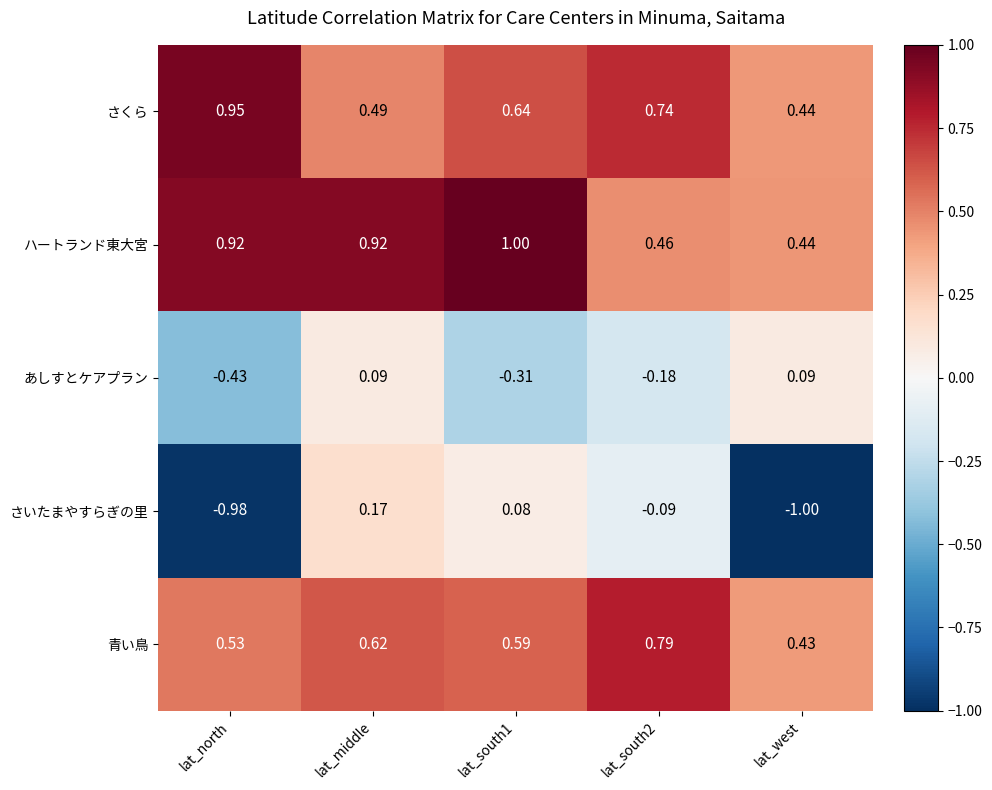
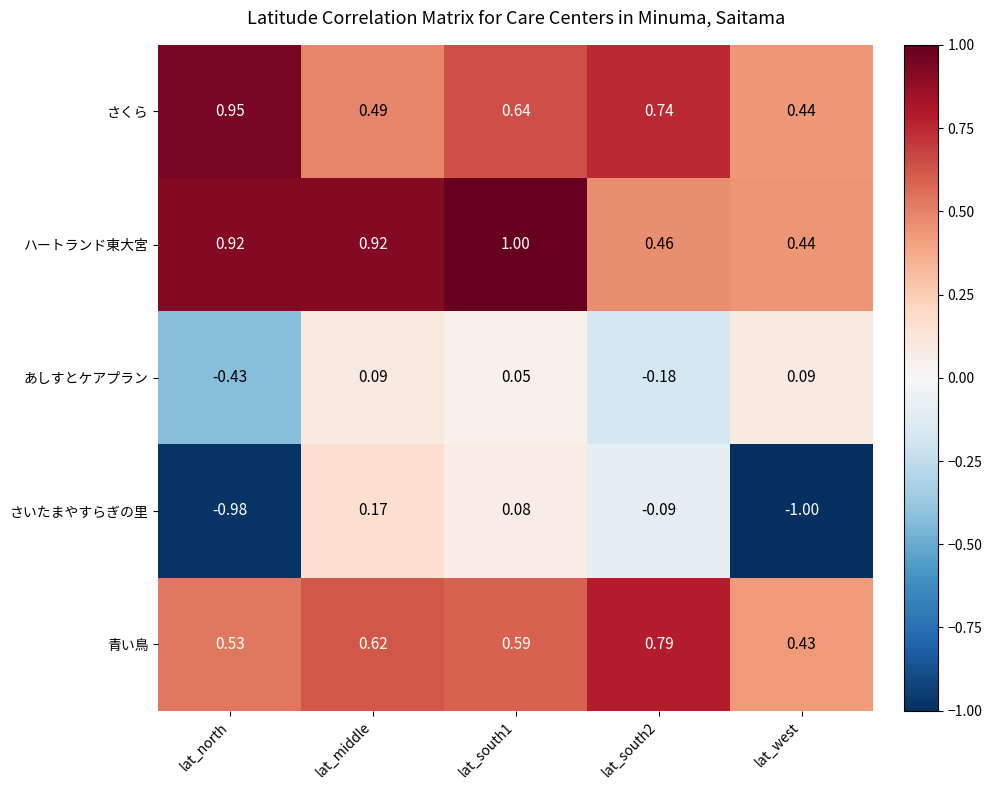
あしすとケアプラン, lat_south1: -0.31 -> 0.05
